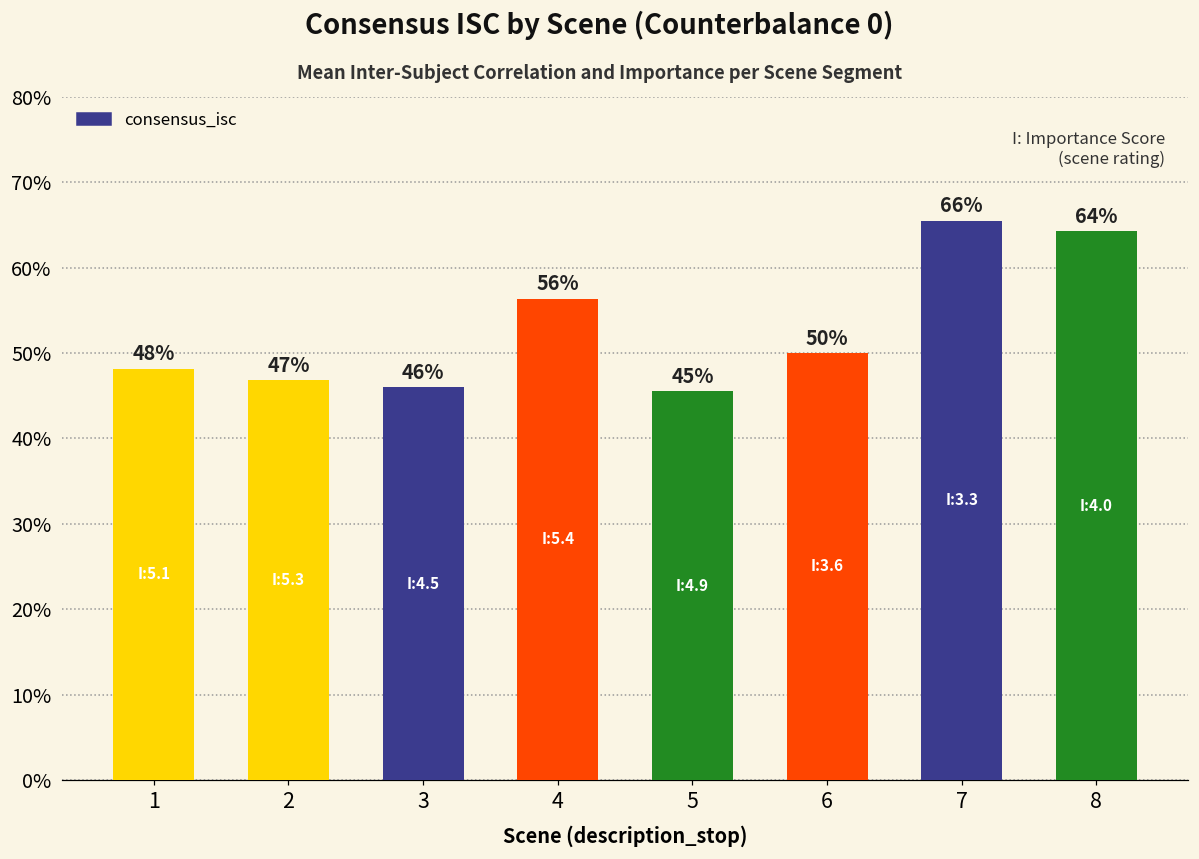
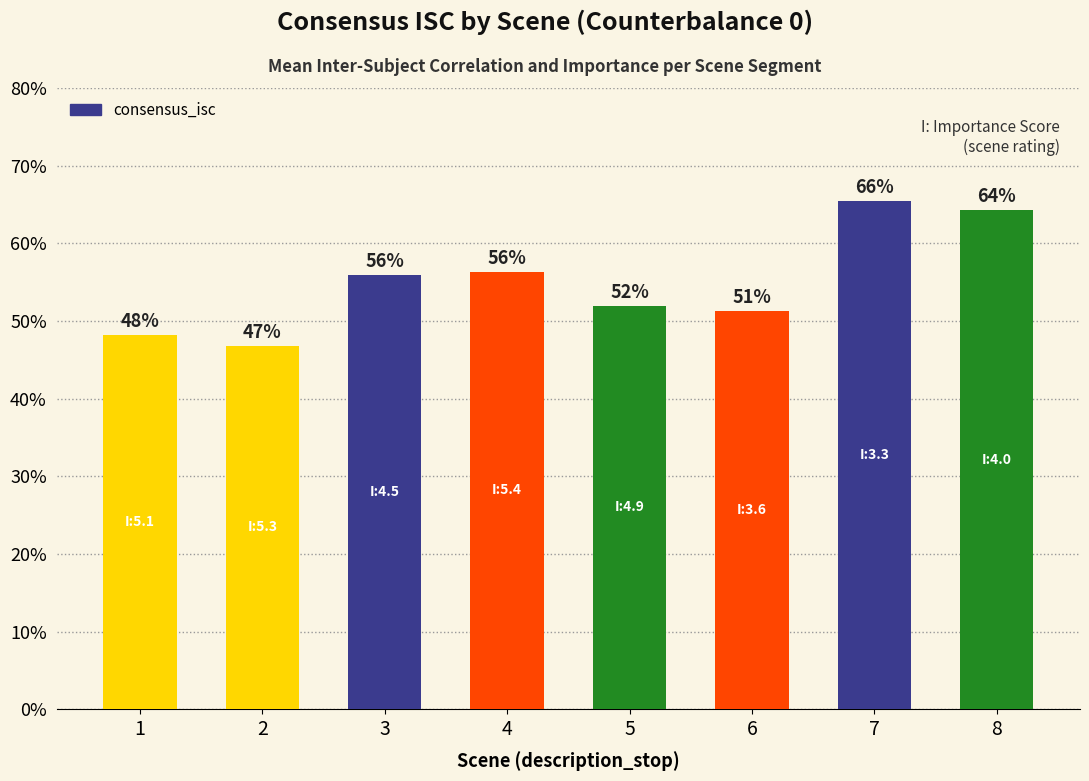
3: 46% -> 56%
5: 45% -> 52%
6: 50% -> 51%
